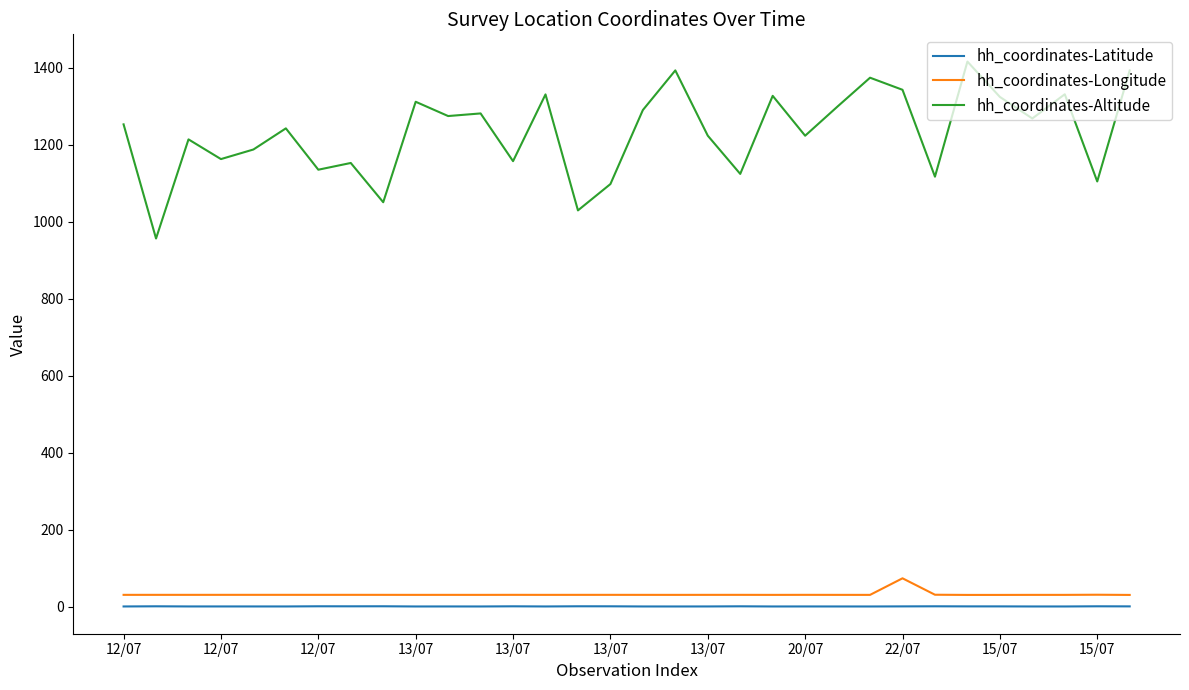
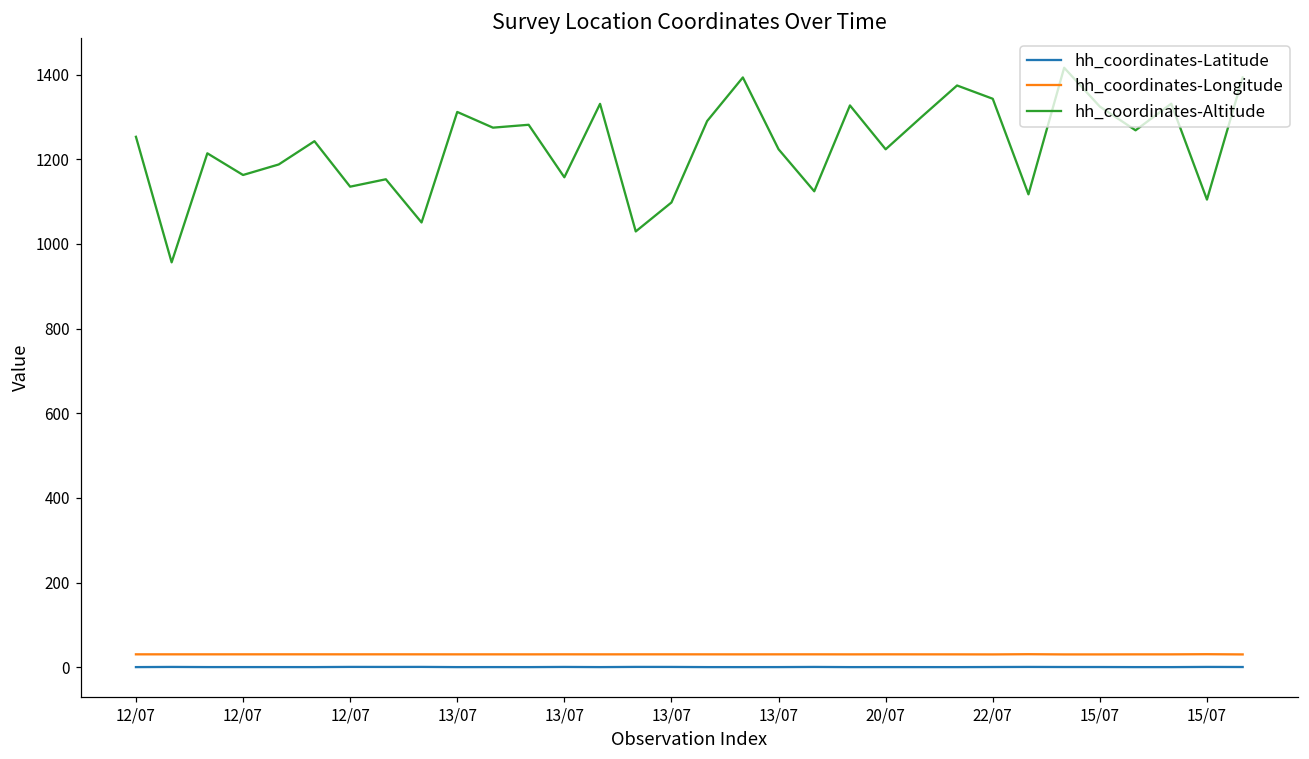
hh_coordinates-Longitude, 22/07: 70 -> 30
